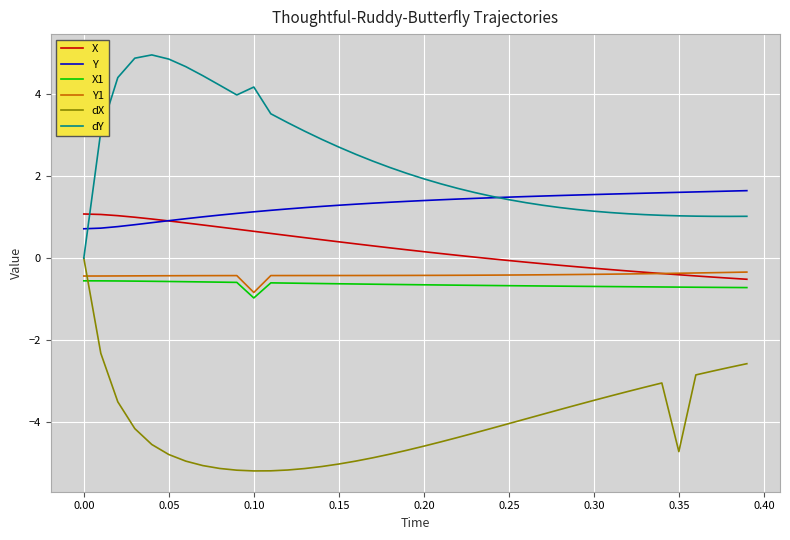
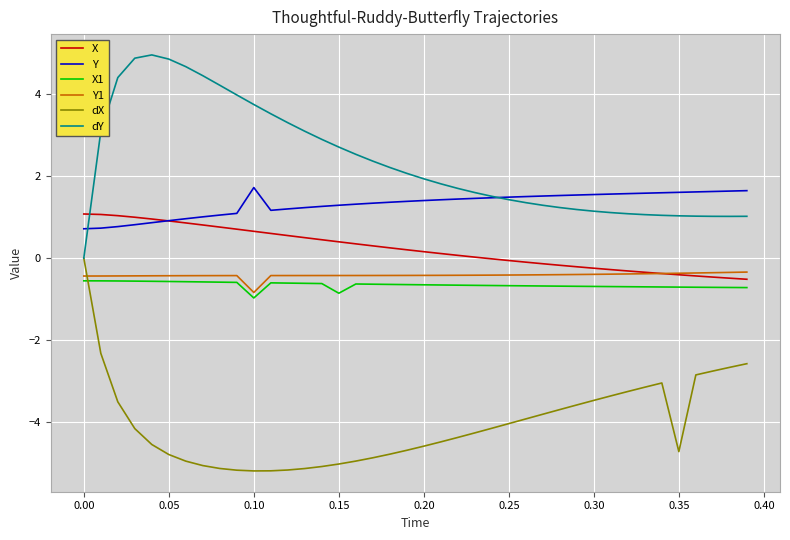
Y, 0.10: 1.1 -> 1.7
dY, 0.10: 4.2 -> 3.8
X1, 0.15: -0.6 -> -0.9
